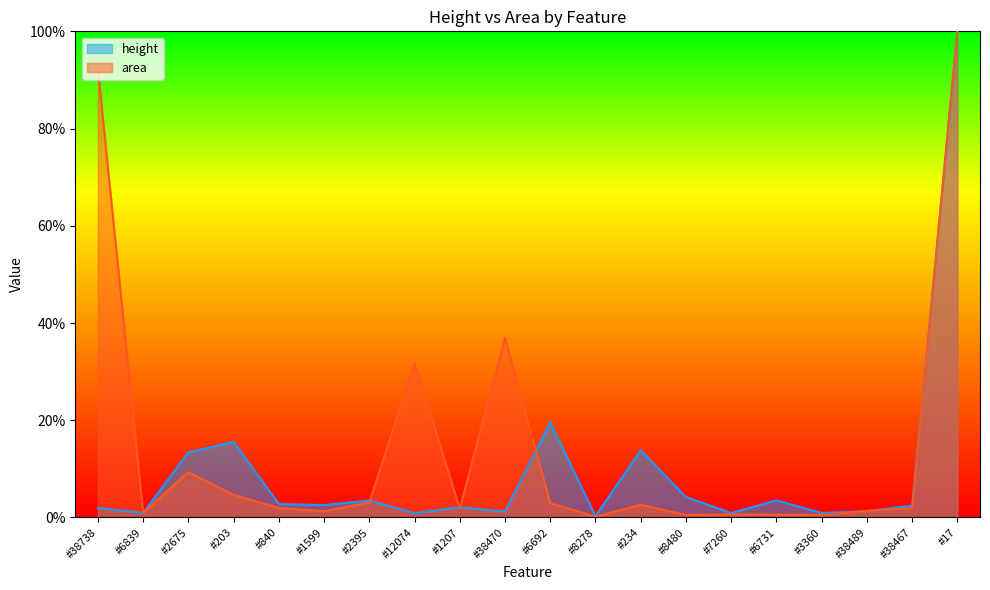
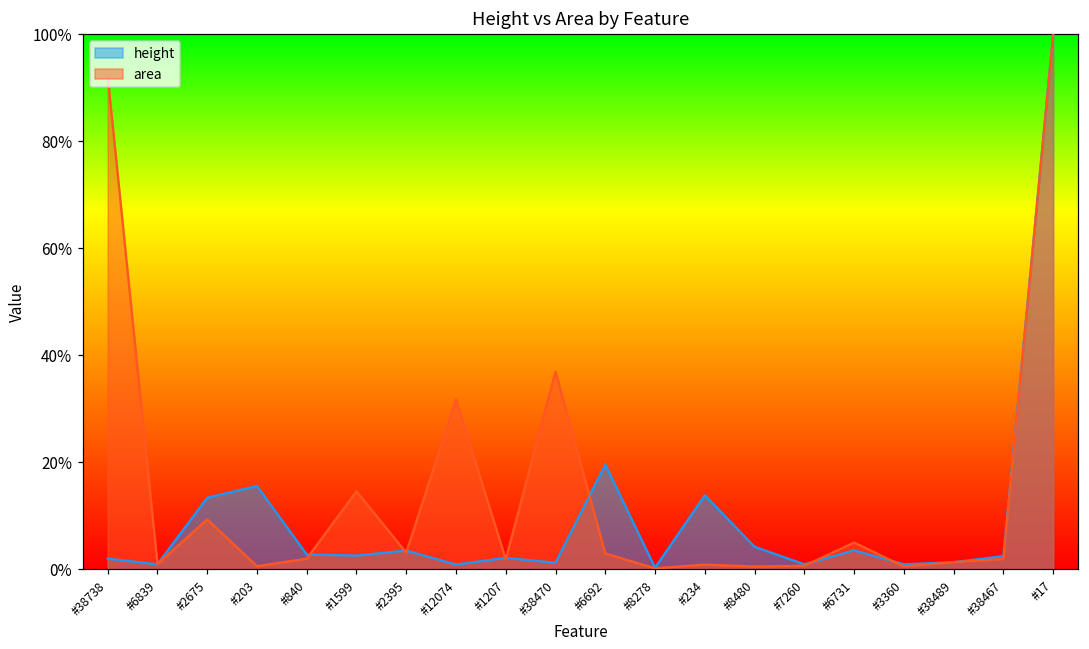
area, #203: 5% -> 1%
area, #1599: 1% -> 15%
area, #234: 3% -> 1%
area, #6731: 1% -> 5%
